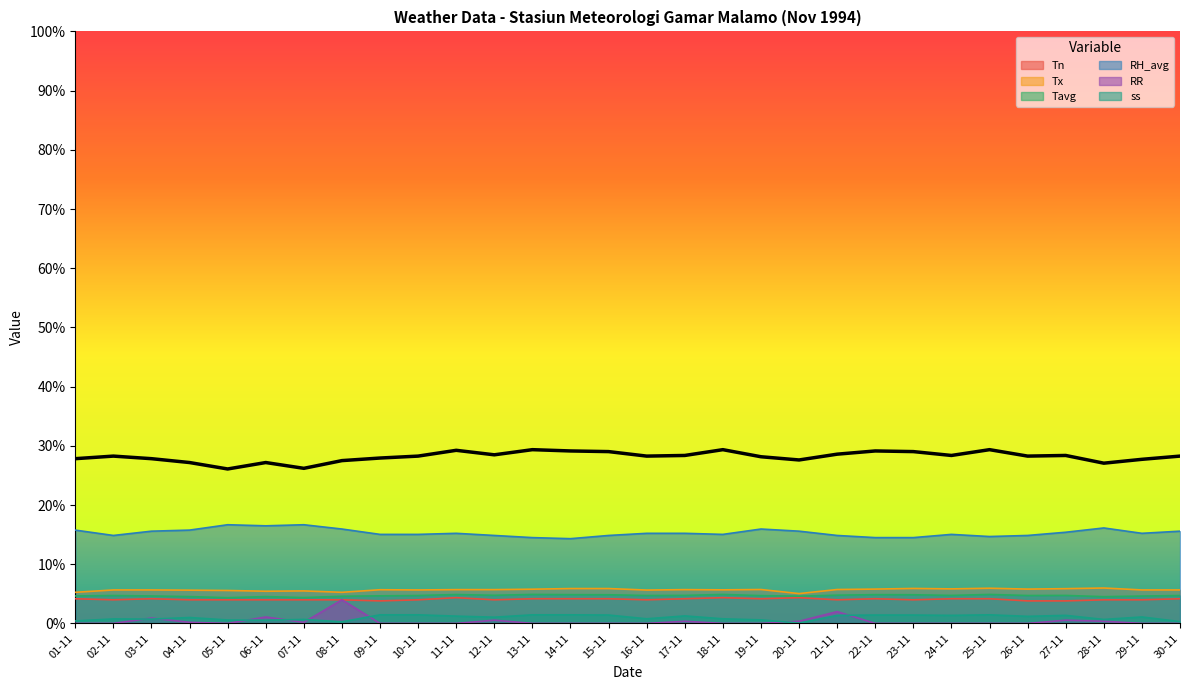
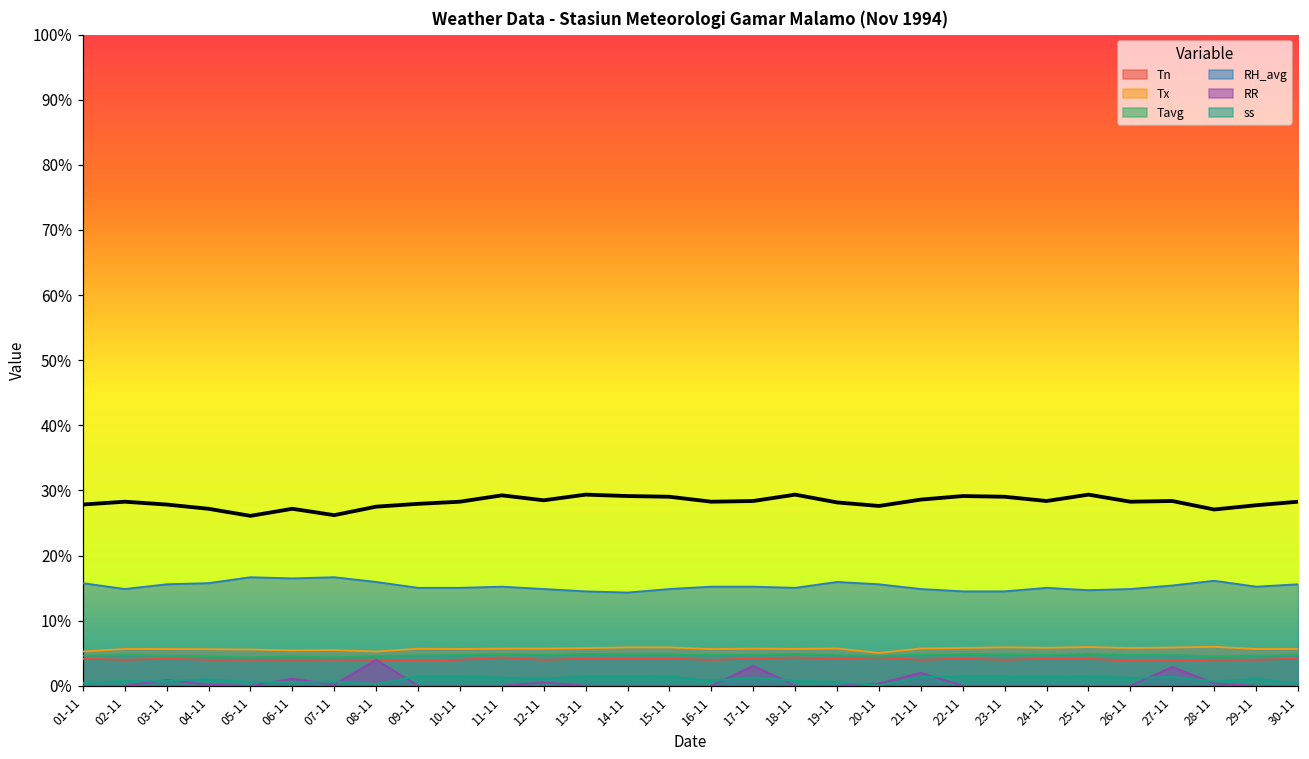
RR, 17-11: 0% -> 3%
RR, 27-11: 1% -> 3%
